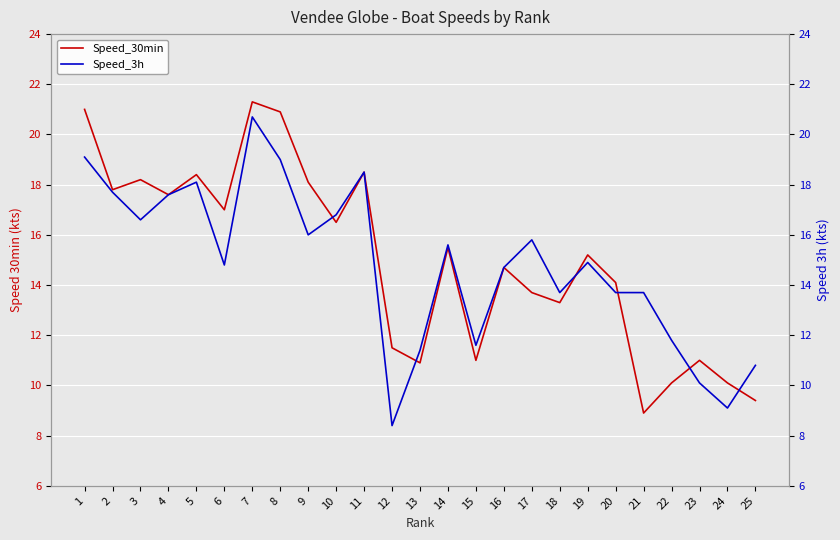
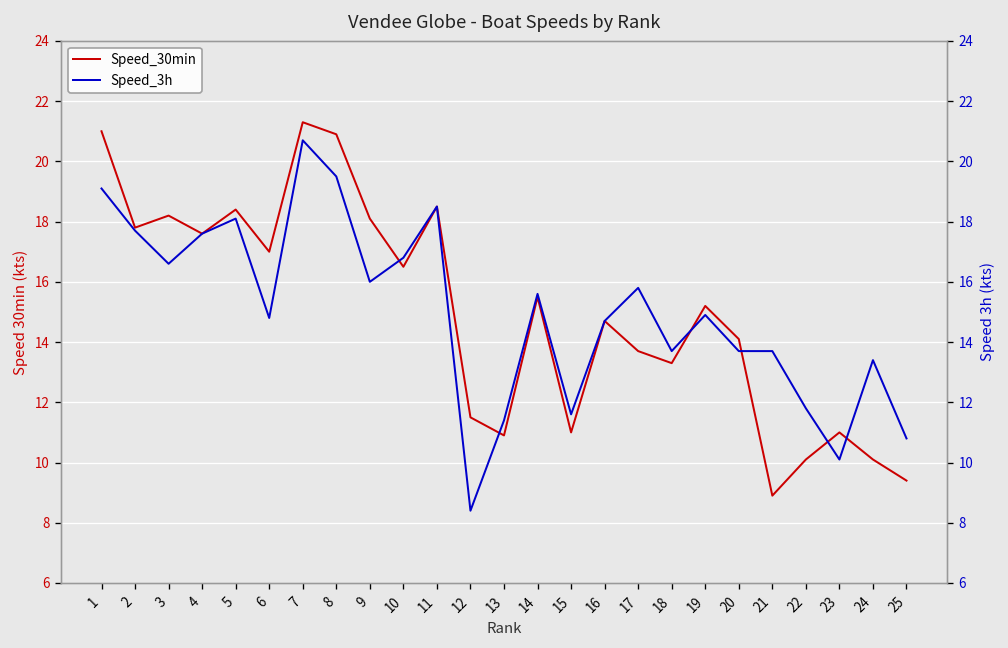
Speed_3h, 8: 19.0 -> 19.5
Speed_3h, 24: 9.1 -> 13.4
